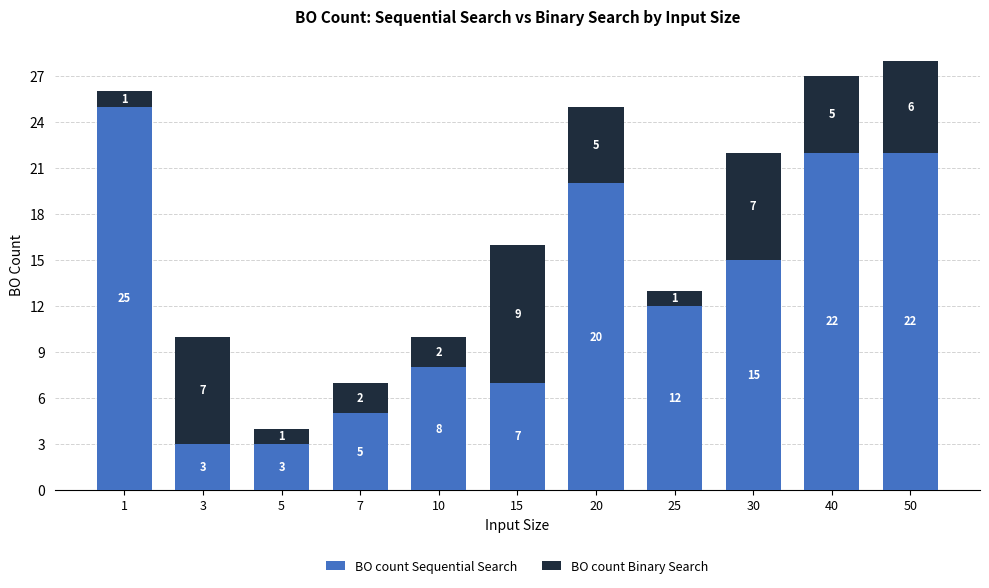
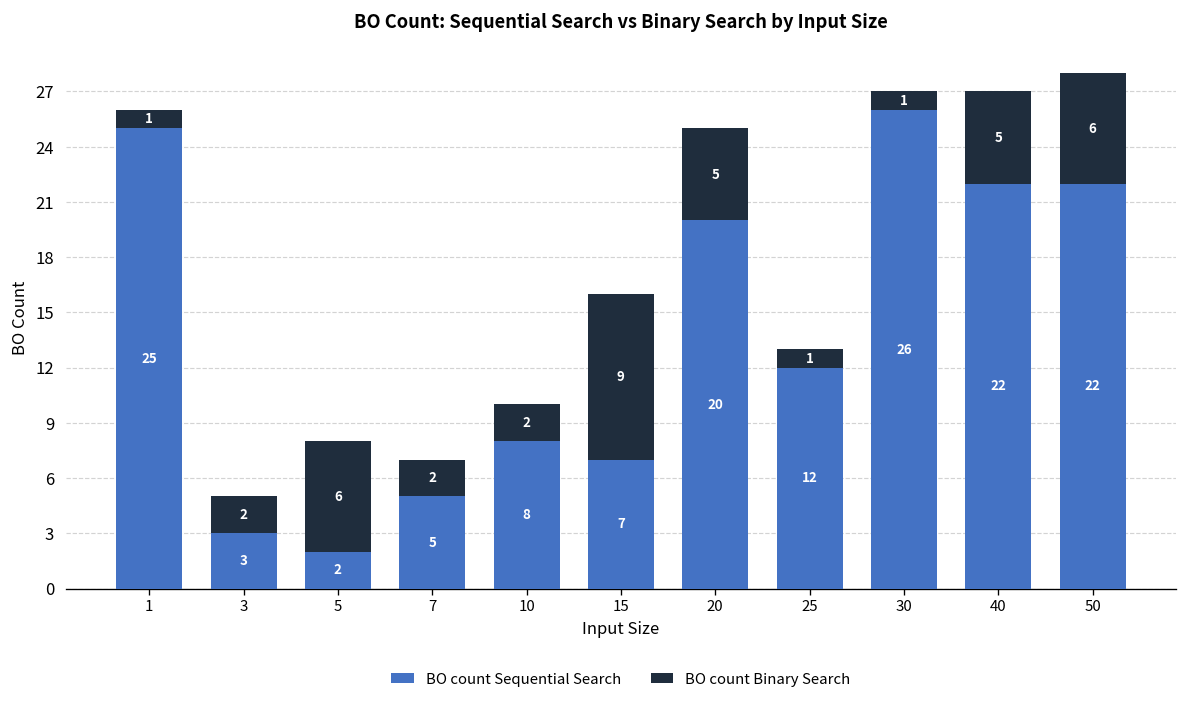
BO count Binary Search, 3: 7 -> 2
BO count Sequential Search, 5: 3 -> 2
BO count Binary Search, 5: 1 -> 6
BO count Sequential Search, 30: 15 -> 26
BO count Binary Search, 30: 7 -> 1
